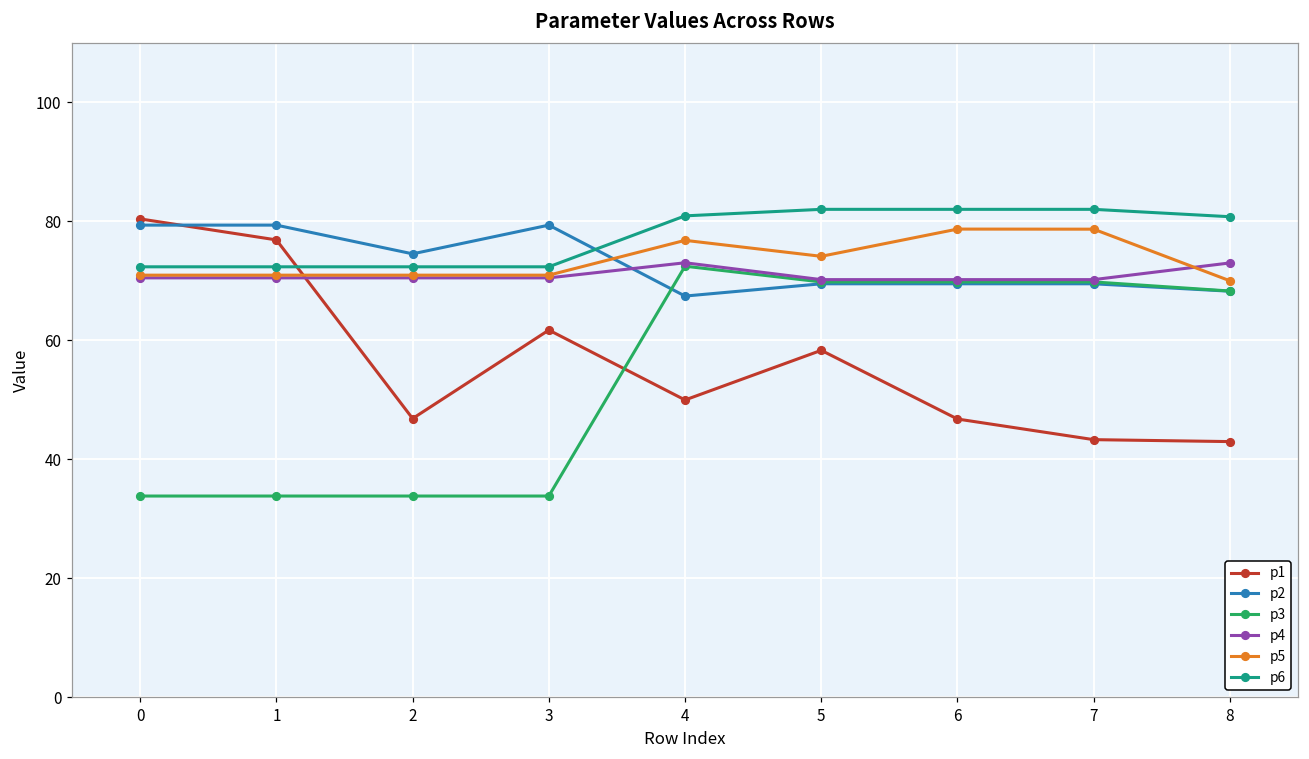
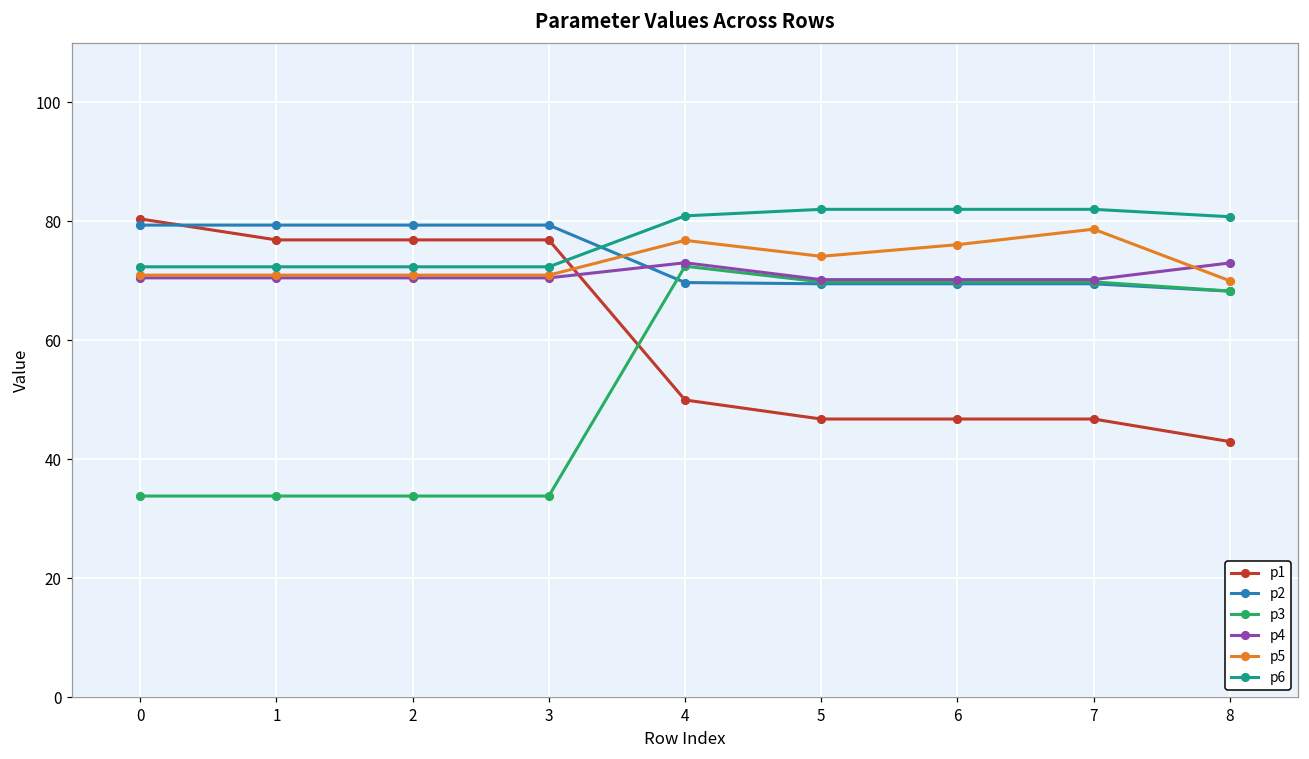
p1, 2: 47 -> 77
p2, 2: 75 -> 79
p1, 3: 62 -> 77
p2, 4: 67 -> 70
p1, 5: 58 -> 47
p5, 6: 79 -> 76
p1, 7: 43 -> 47
